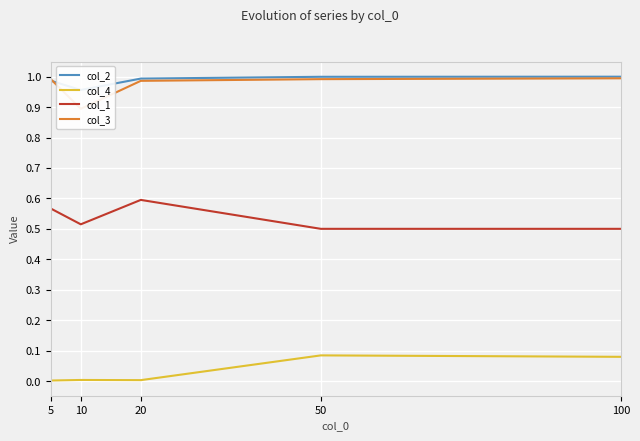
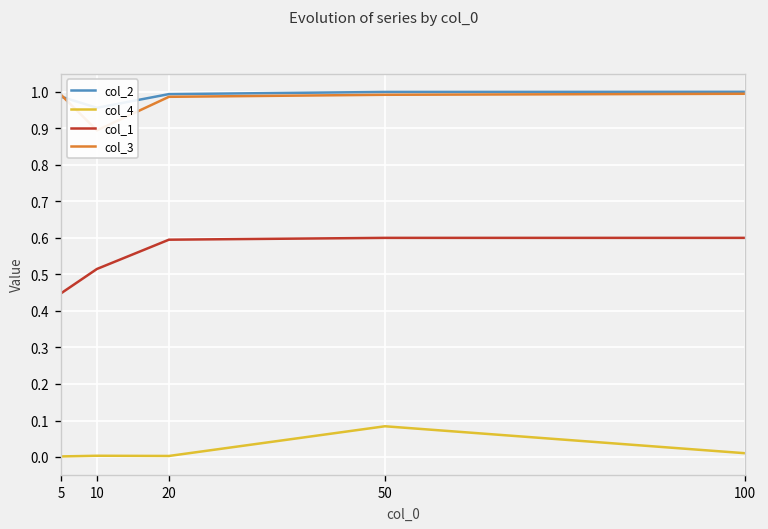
col_1, 5: 0.57 -> 0.45
col_1, 50: 0.5 -> 0.6
col_4, 100: 0.08 -> 0.01
col_1, 100: 0.5 -> 0.6
